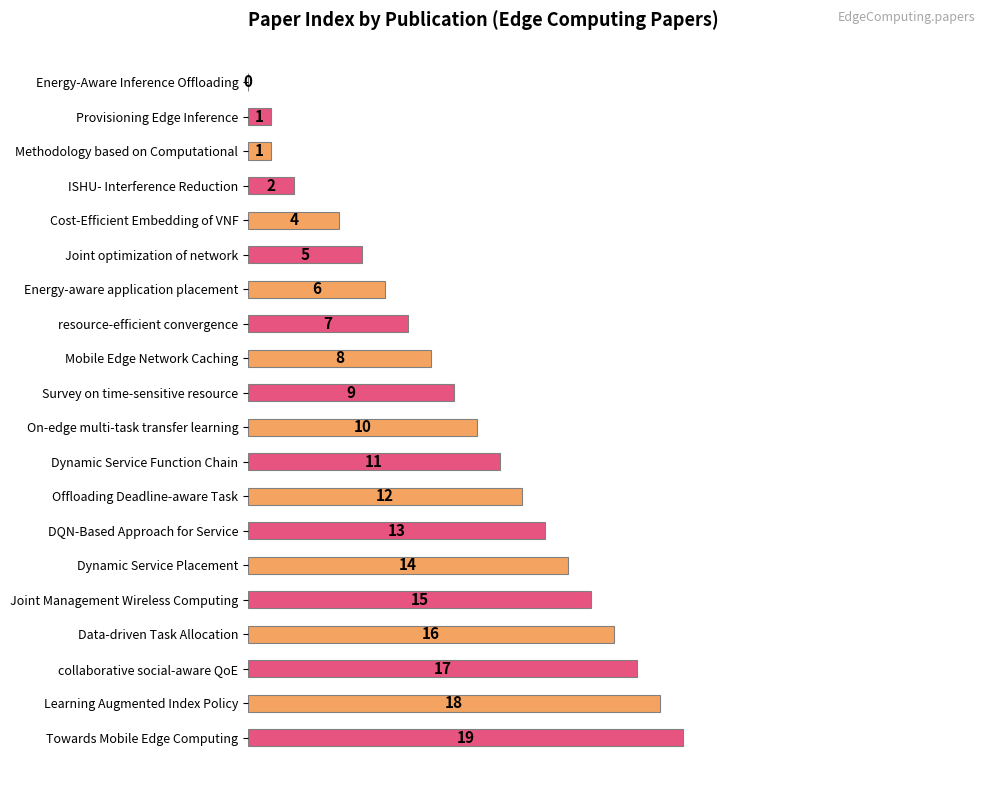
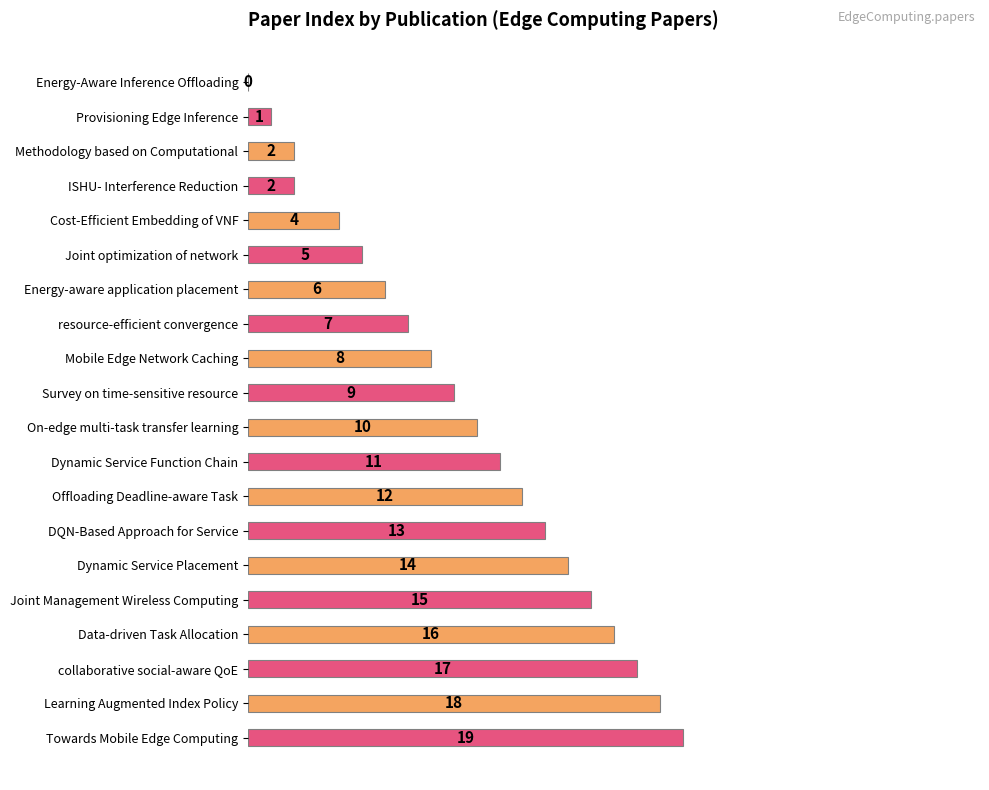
Methodology based on Computational: 1 -> 2
